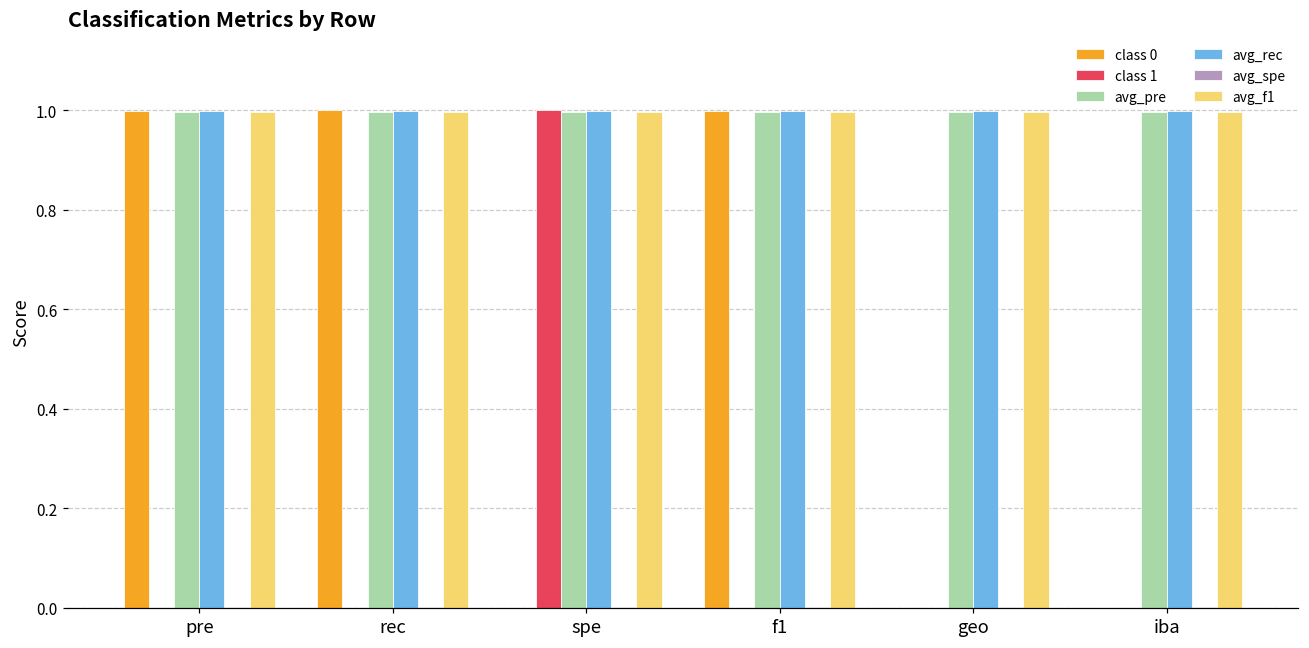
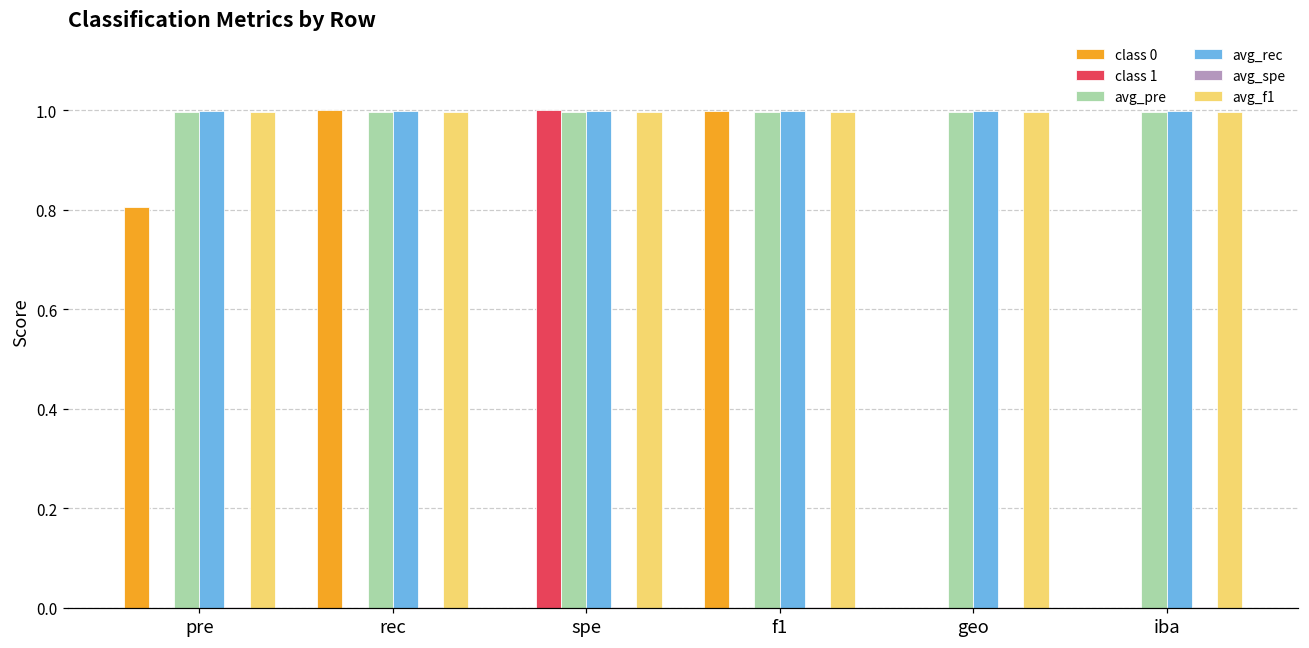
class 0, pre: 1.00 -> 0.81
